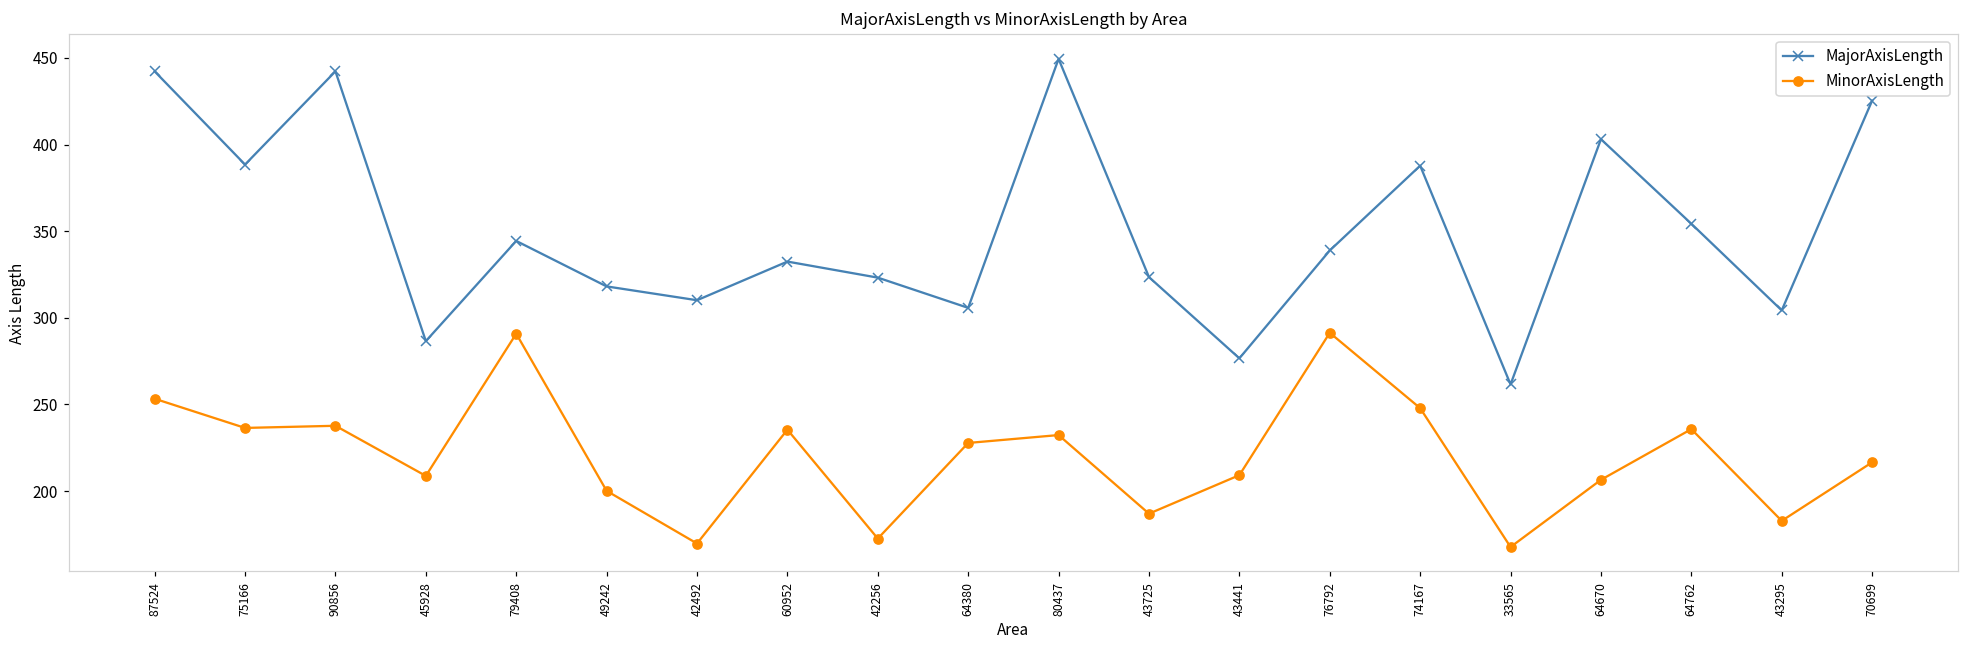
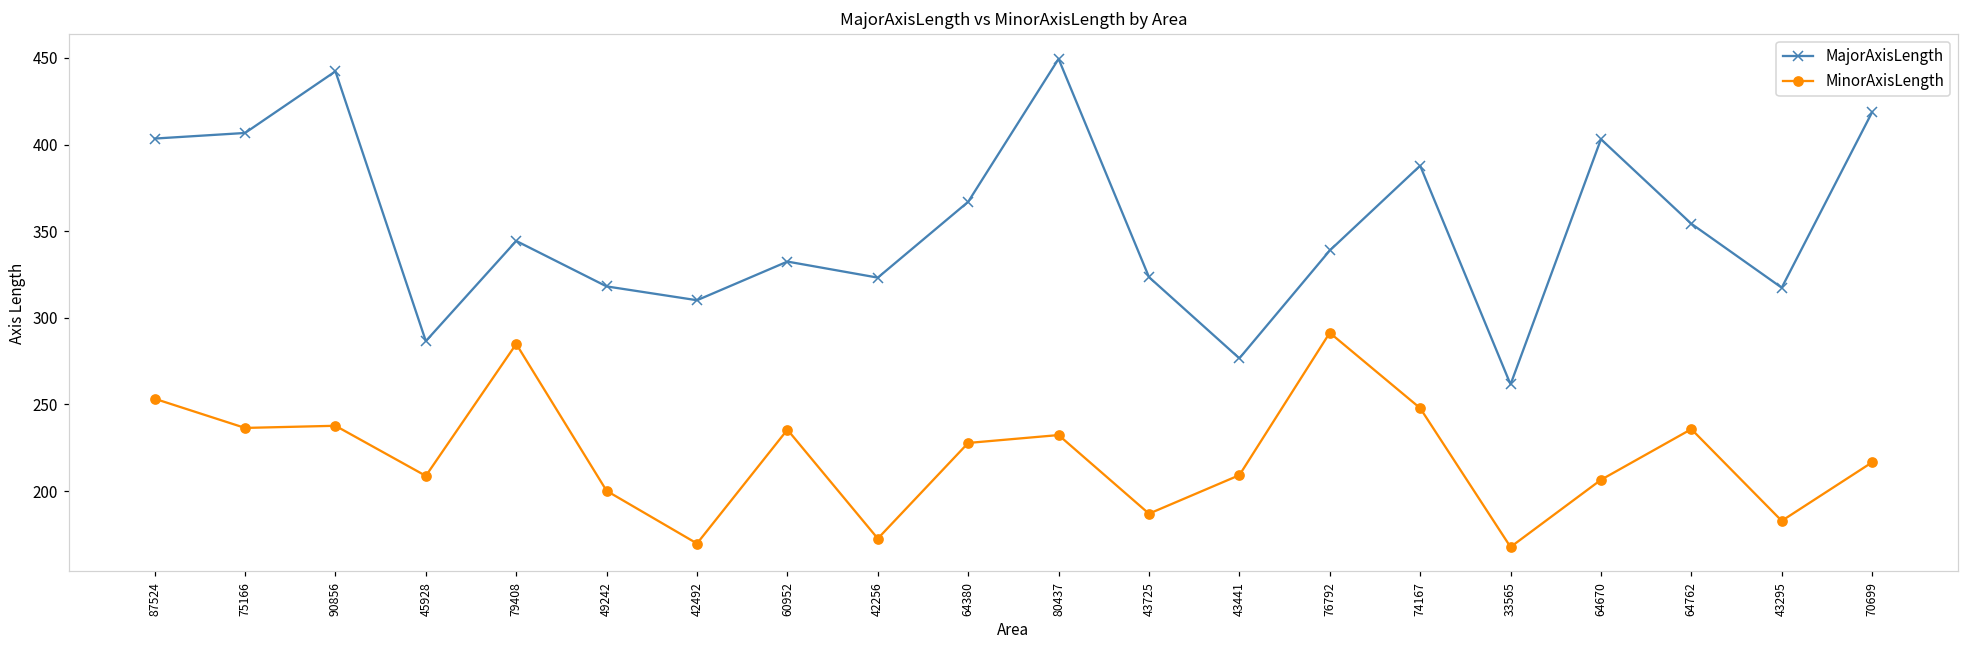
MajorAxisLength, 87524: 442 -> 403
MajorAxisLength, 75166: 388 -> 407
MinorAxisLength, 79408: 291 -> 285
MajorAxisLength, 64380: 306 -> 367
MajorAxisLength, 43295: 304 -> 317
MajorAxisLength, 70699: 425 -> 419
